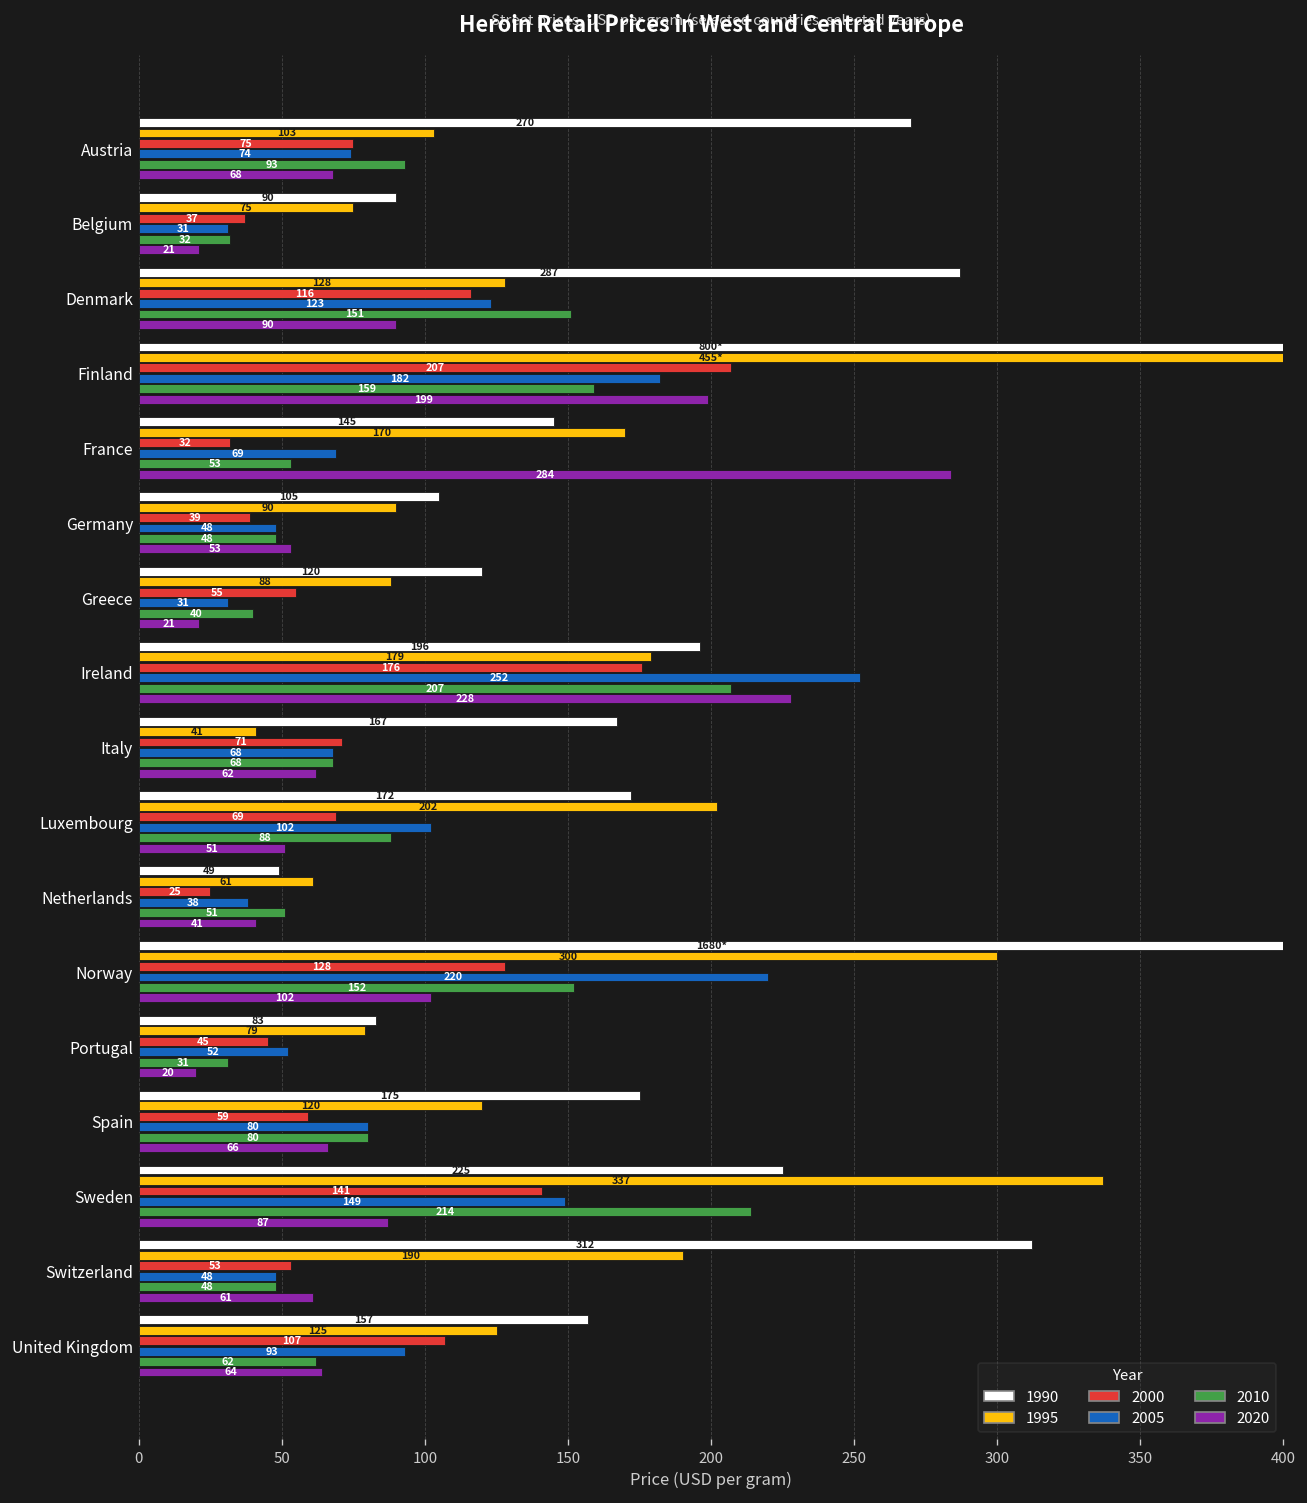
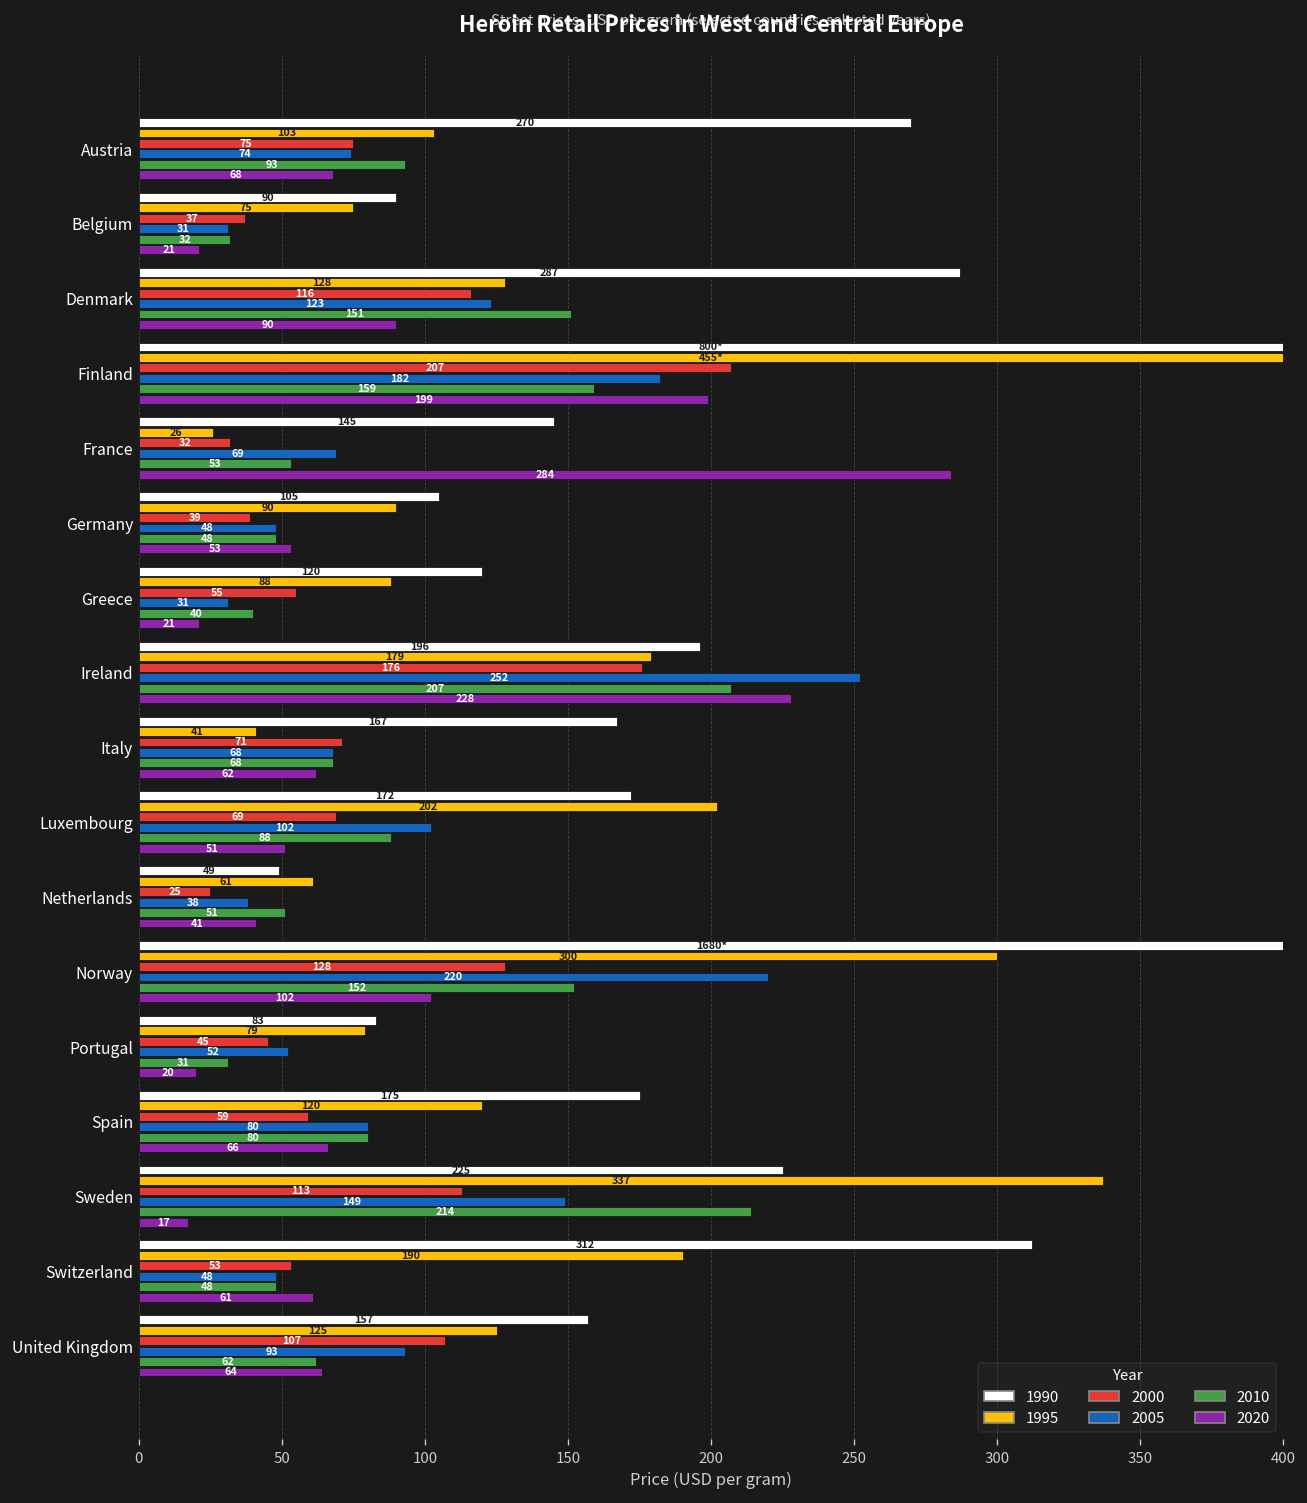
1995, France: 170 -> 26
2000, Sweden: 141 -> 113
2020, Sweden: 87 -> 17
